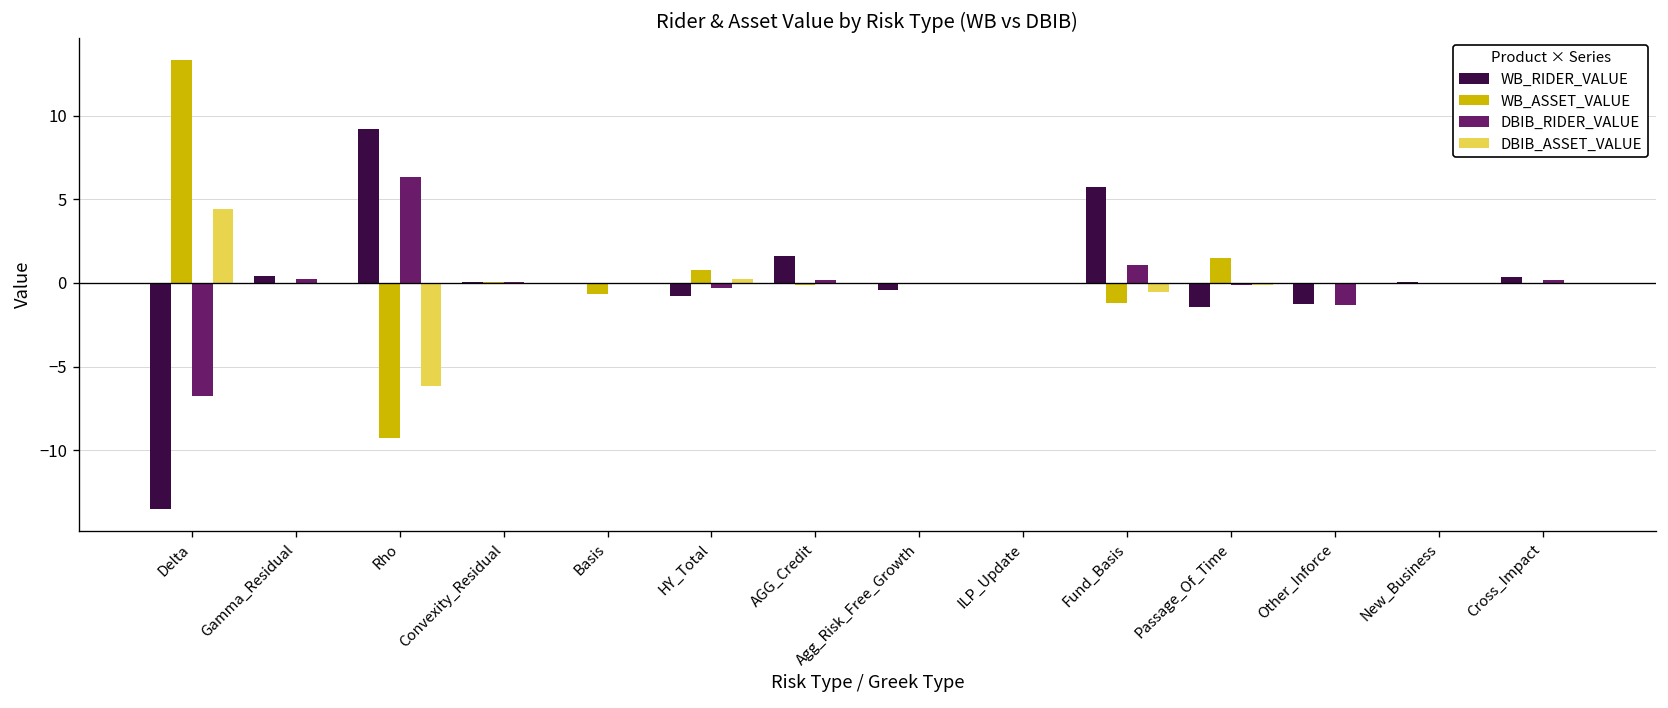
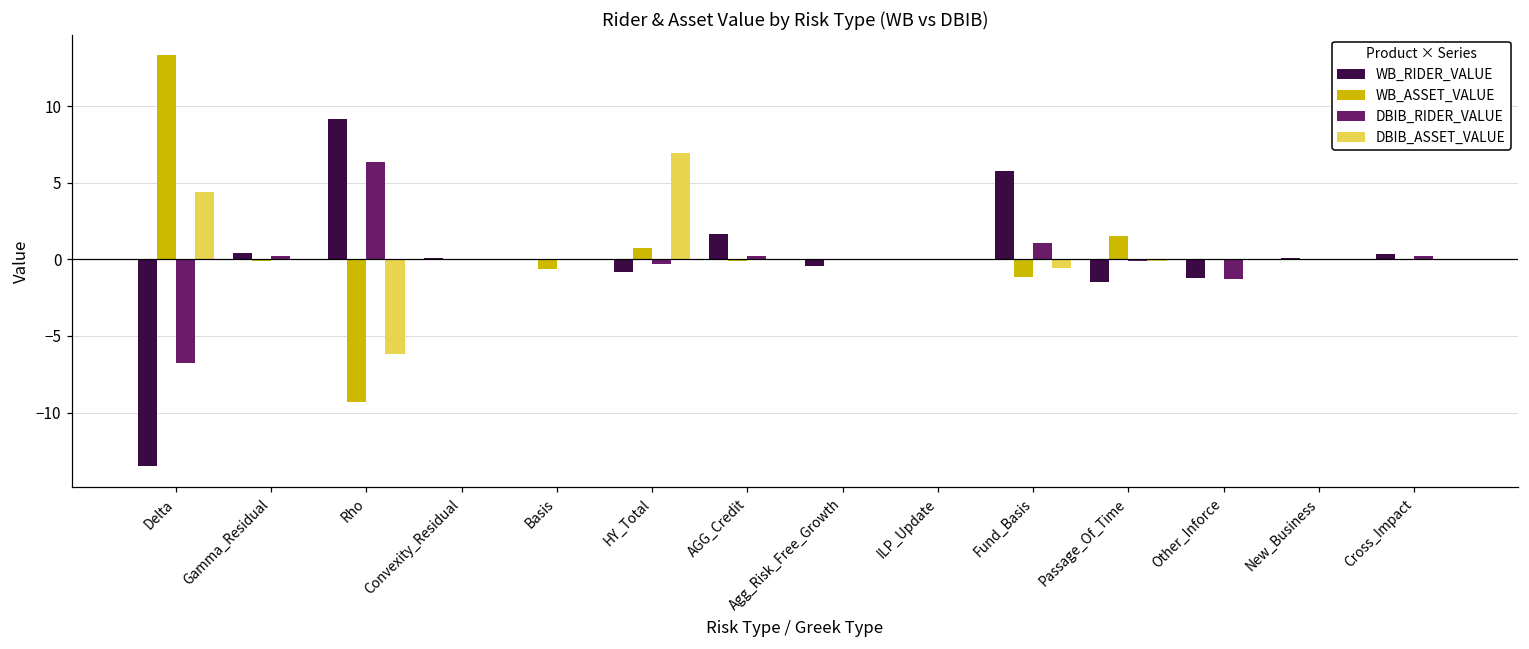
DBIB_ASSET_VALUE, HY_Total: 0.2 -> 7.0
